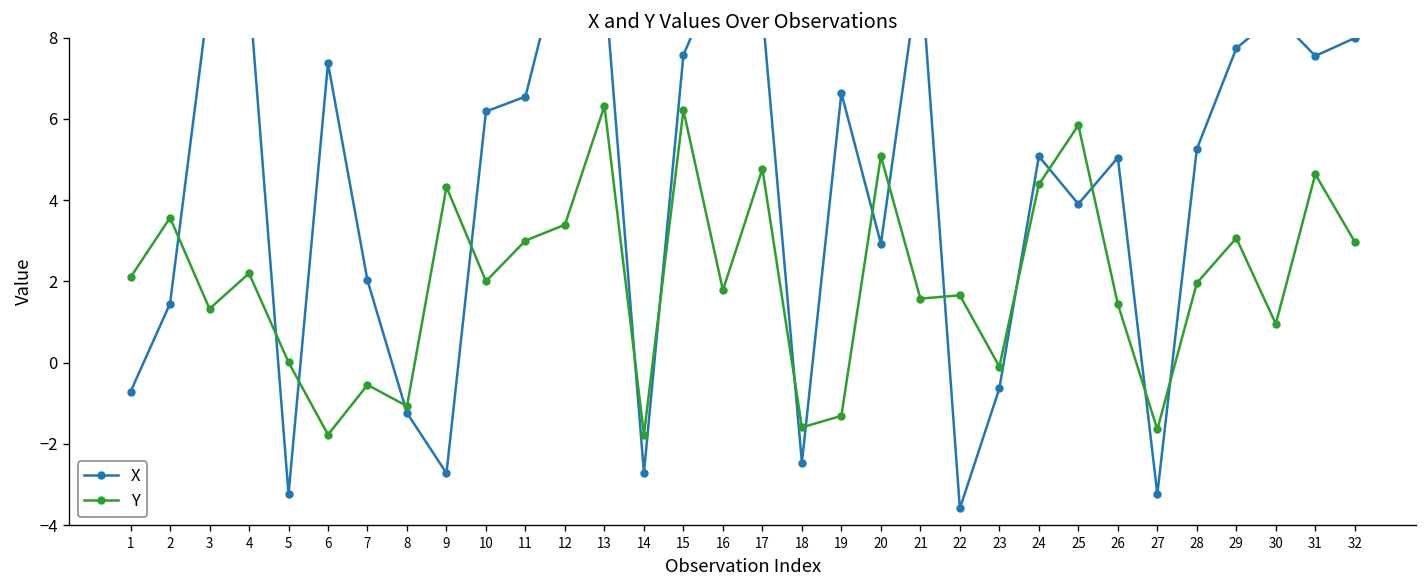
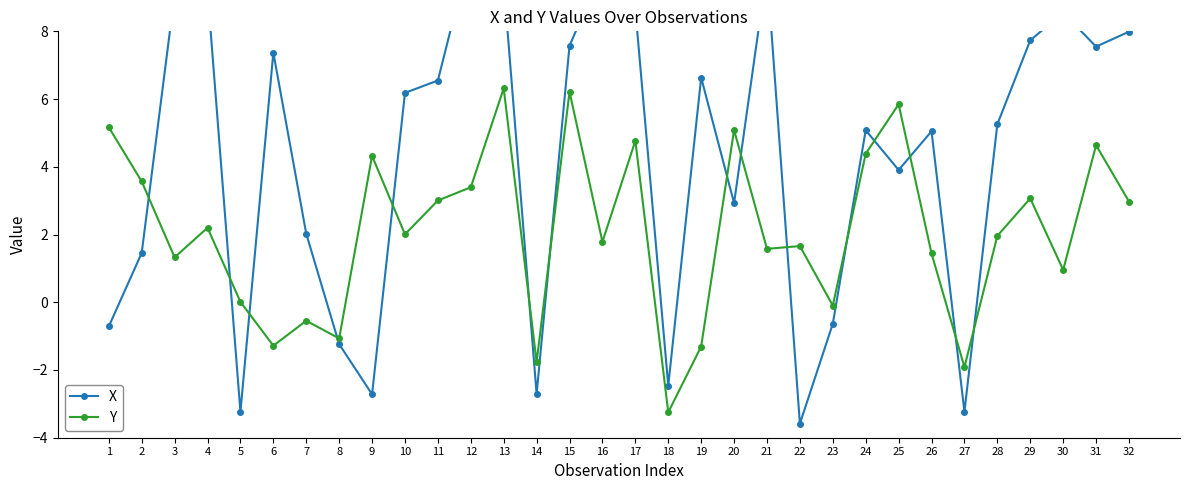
Y, 1: 2.1 -> 5.2
Y, 6: -1.8 -> -1.3
Y, 18: -1.6 -> -3.2
Y, 27: -1.6 -> -1.9
